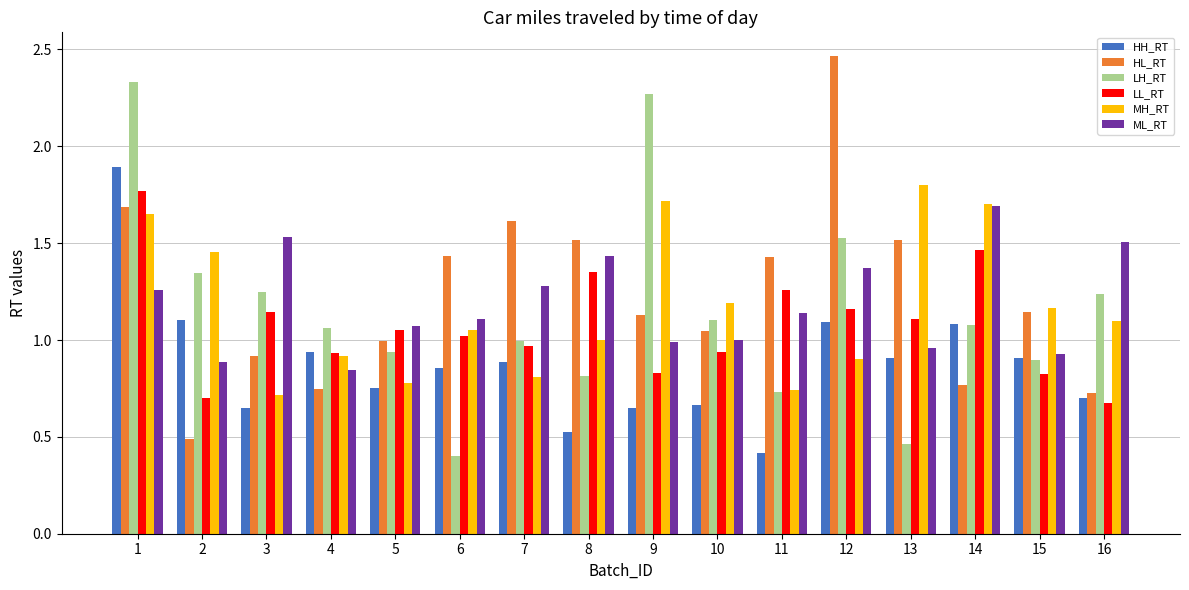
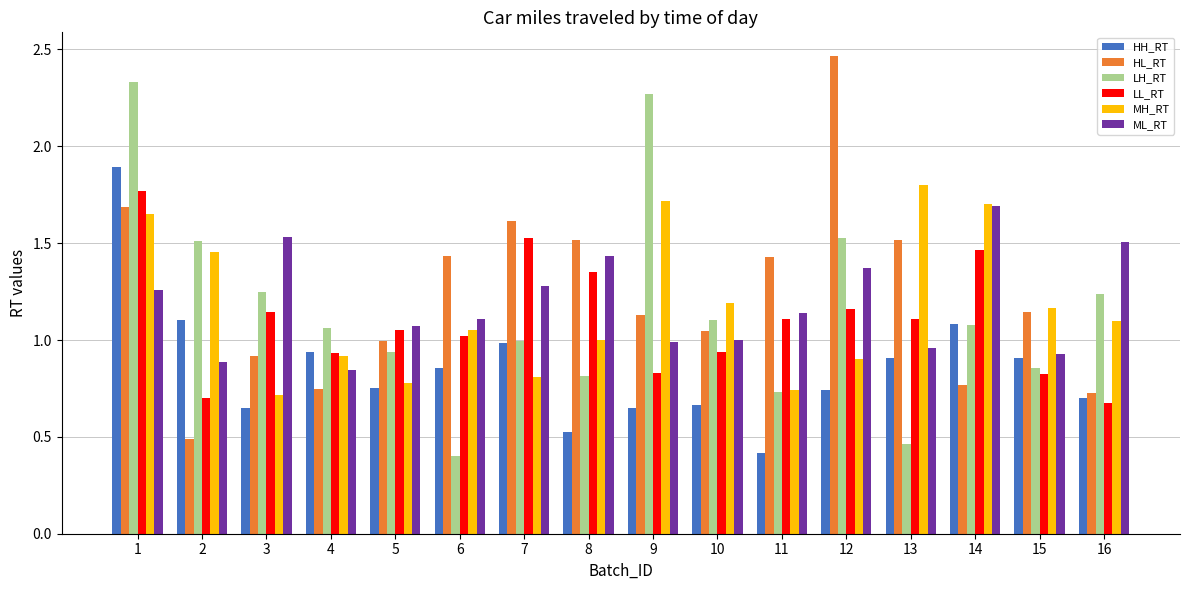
LH_RT, 2: 1.35 -> 1.51
HH_RT, 7: 0.88 -> 0.98
LL_RT, 7: 0.97 -> 1.53
LL_RT, 11: 1.26 -> 1.11
HH_RT, 12: 1.09 -> 0.74
LH_RT, 15: 0.90 -> 0.85
